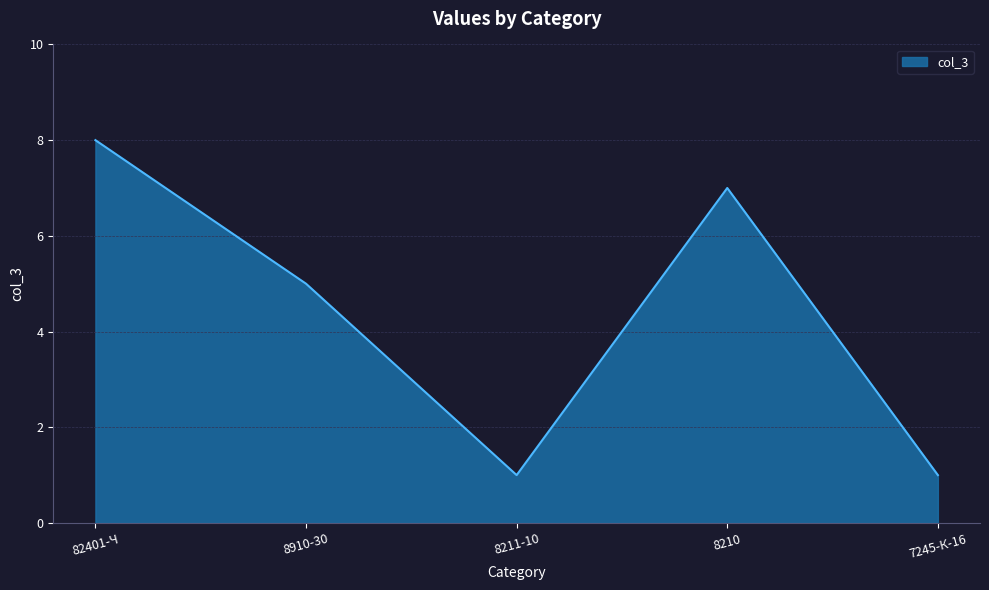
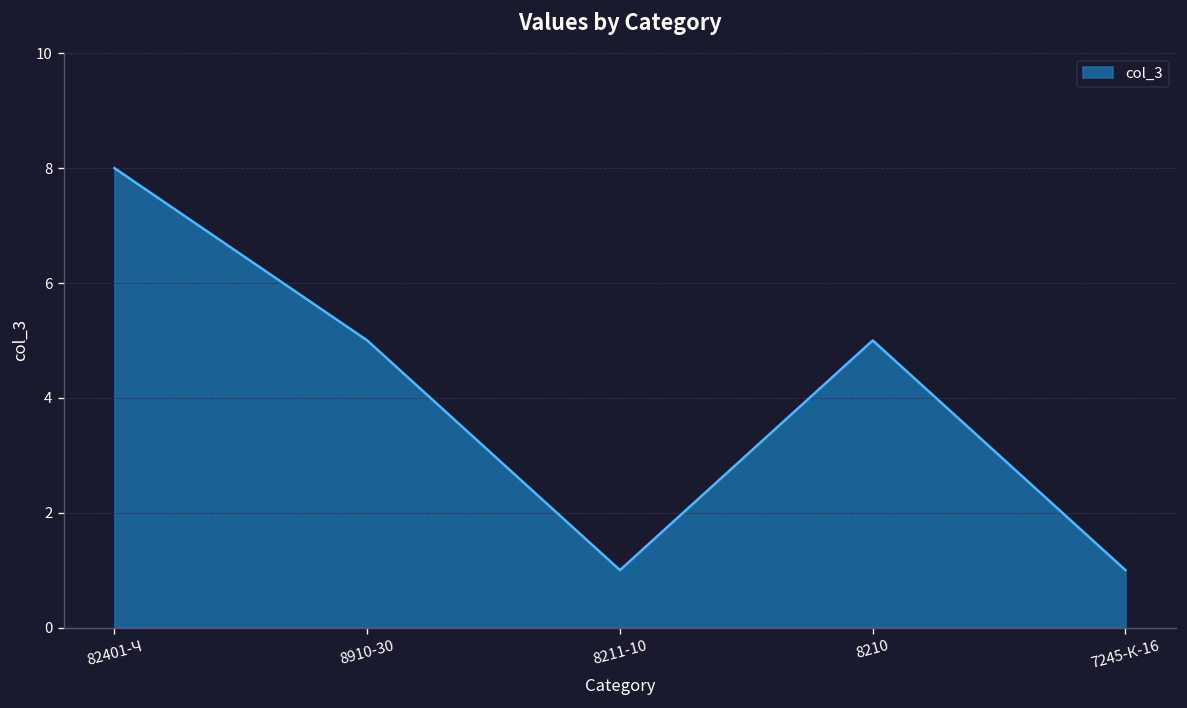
8210: 7 -> 5
